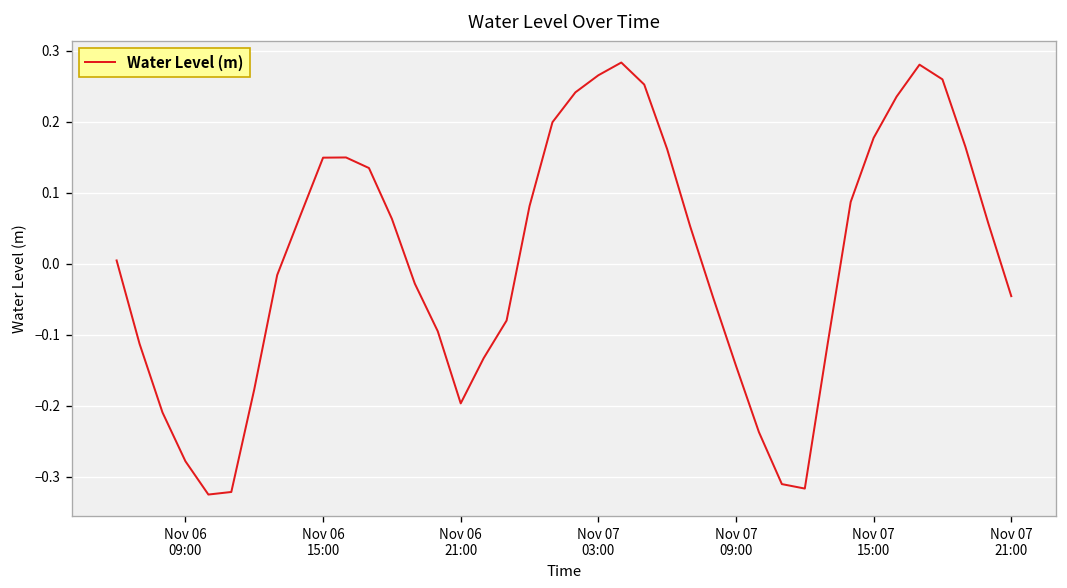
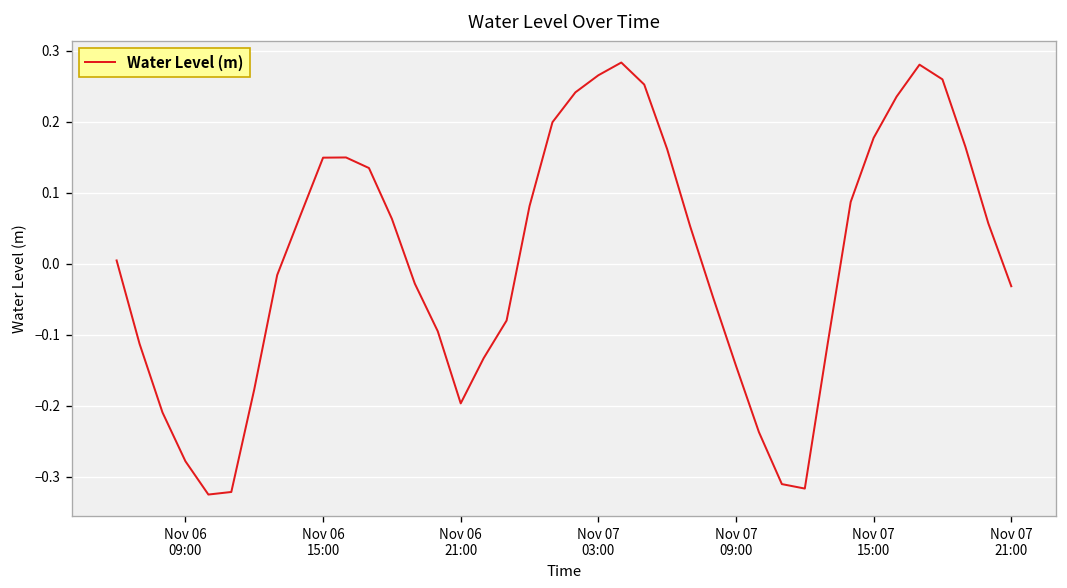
Nov 07 21:00: -0.05 -> -0.03
